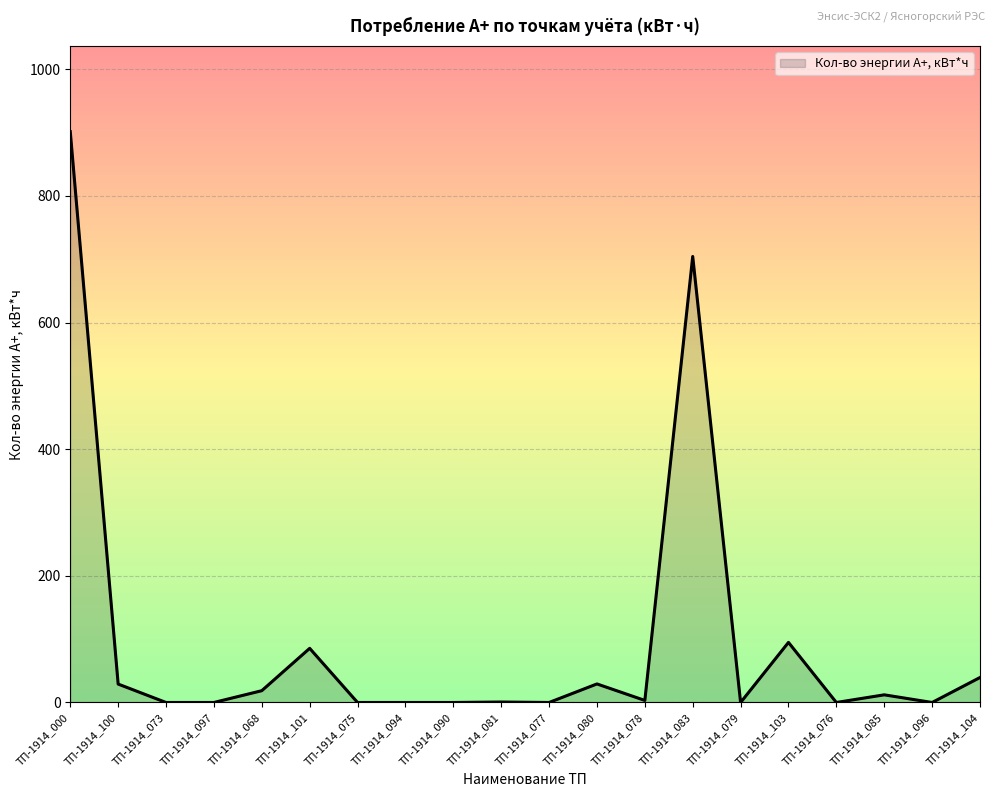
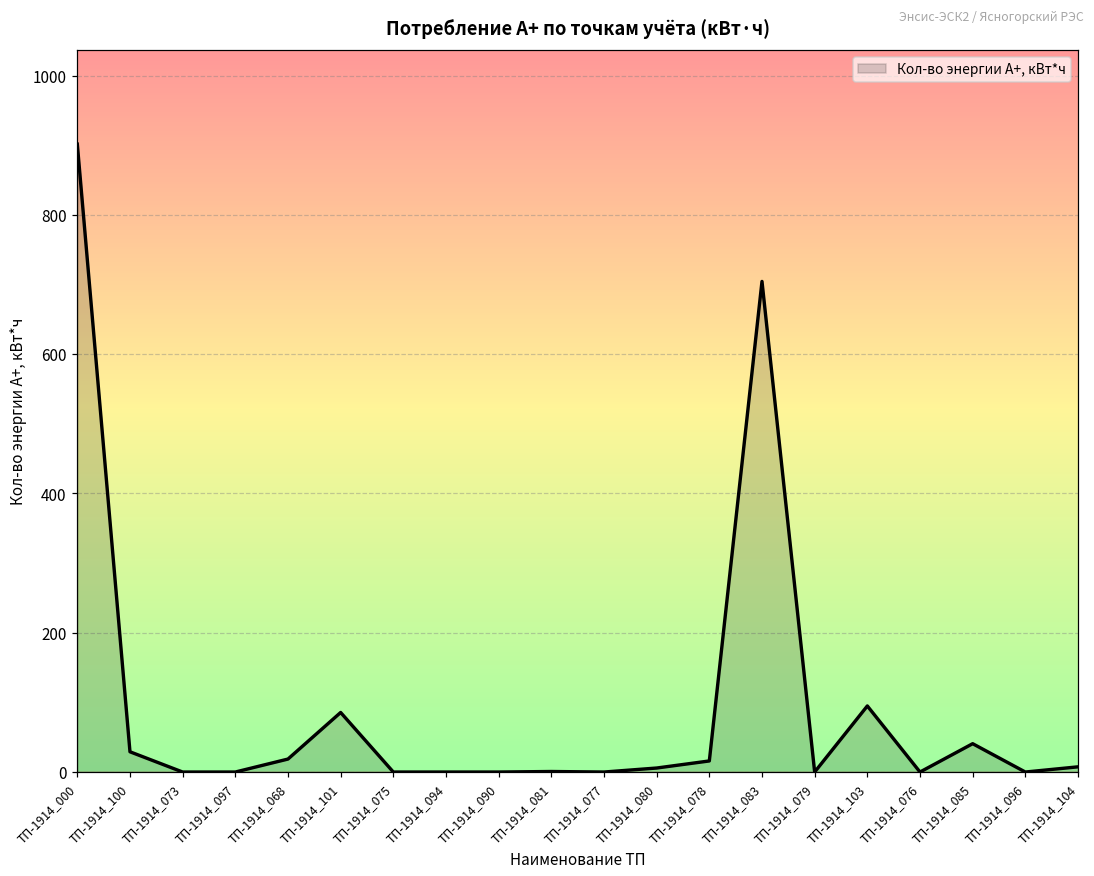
ТП-1914_080: 30 -> 10
ТП-1914_078: 0 -> 20
ТП-1914_085: 10 -> 40
ТП-1914_104: 40 -> 10
